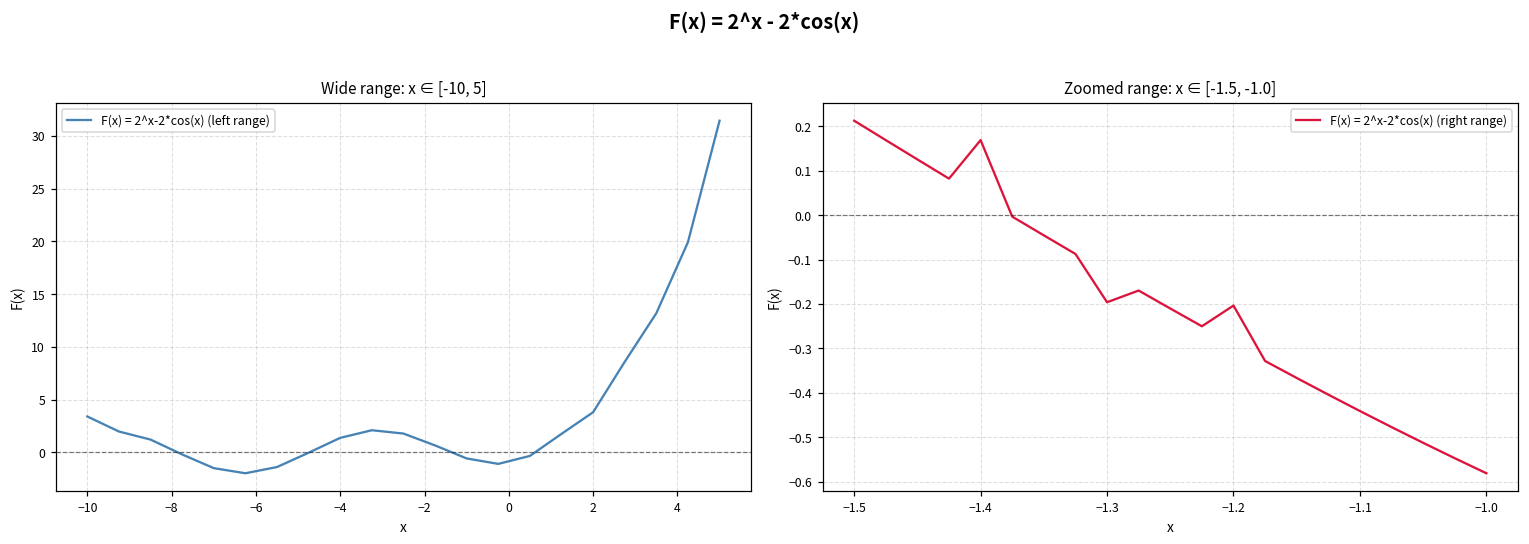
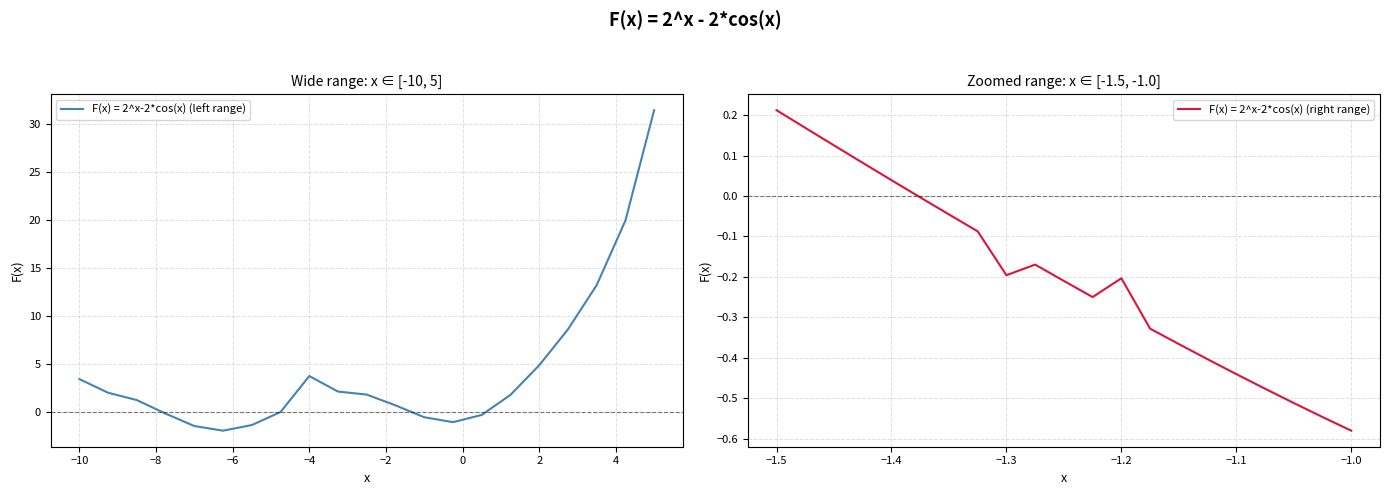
Wide range: x ∈ [-10, 5], −4: 1 -> 4
Wide range: x ∈ [-10, 5], 2: 4 -> 5
Zoomed range: x ∈ [-1.5, -1.0], −1.4: 0.17 -> 0.04
